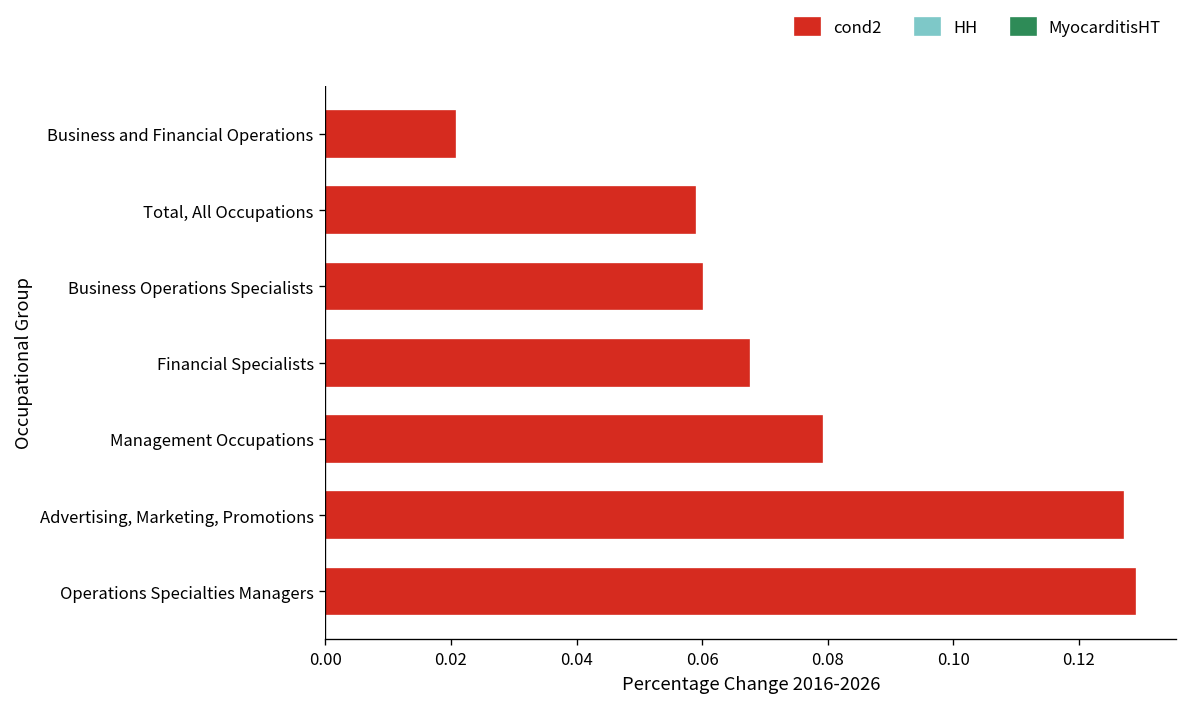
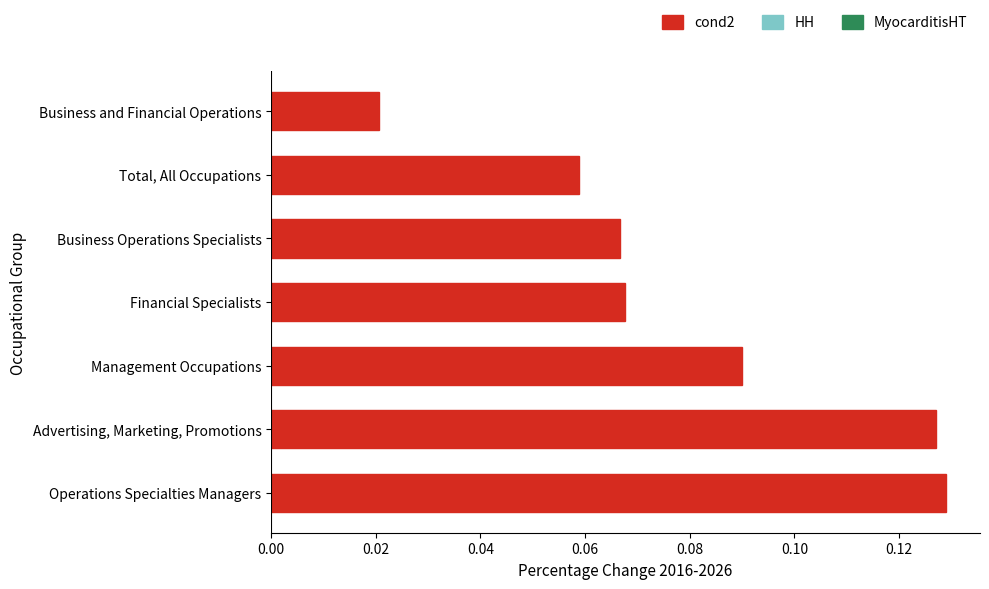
Business Operations Specialists: 0.060 -> 0.067
Management Occupations: 0.079 -> 0.090
